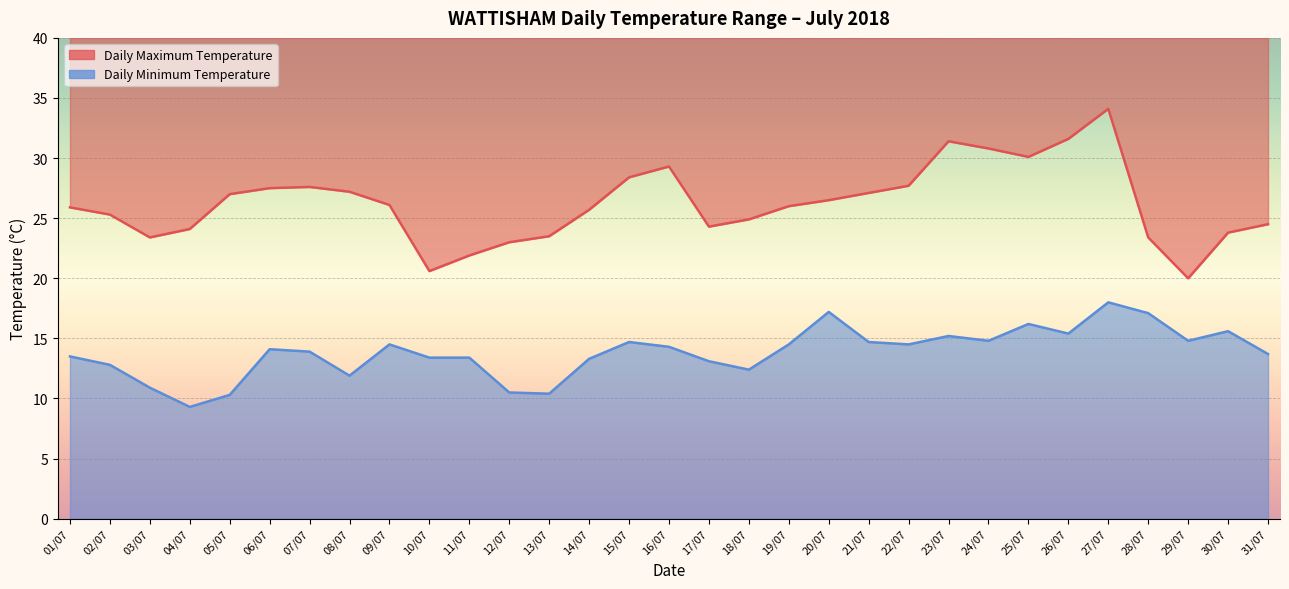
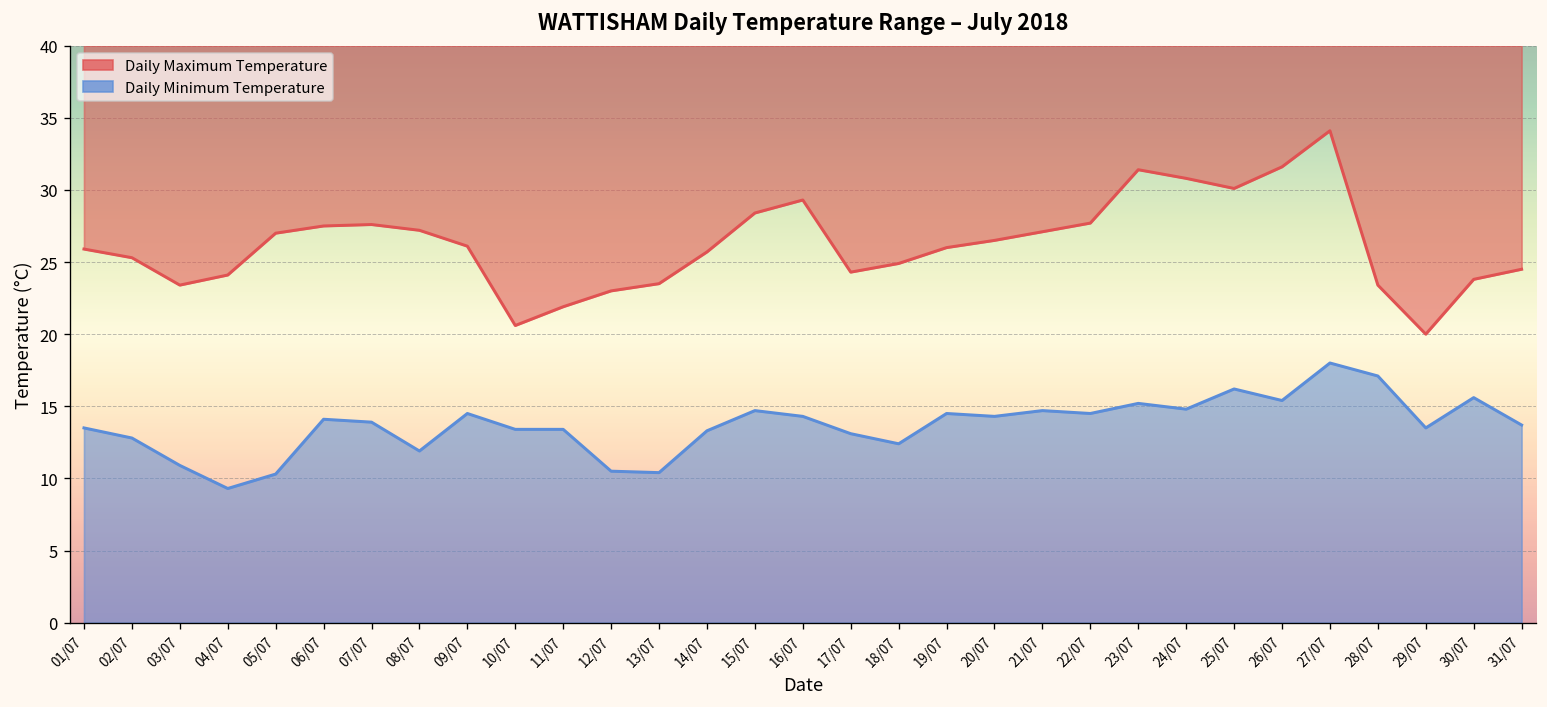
Daily Minimum Temperature, 20/07: 17.2 -> 14.3
Daily Minimum Temperature, 29/07: 14.8 -> 13.5
